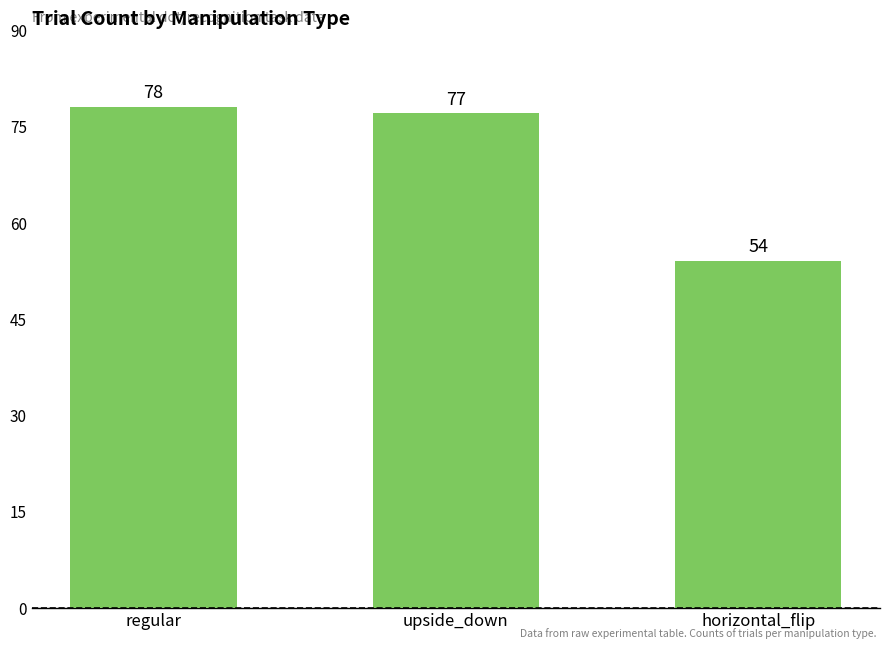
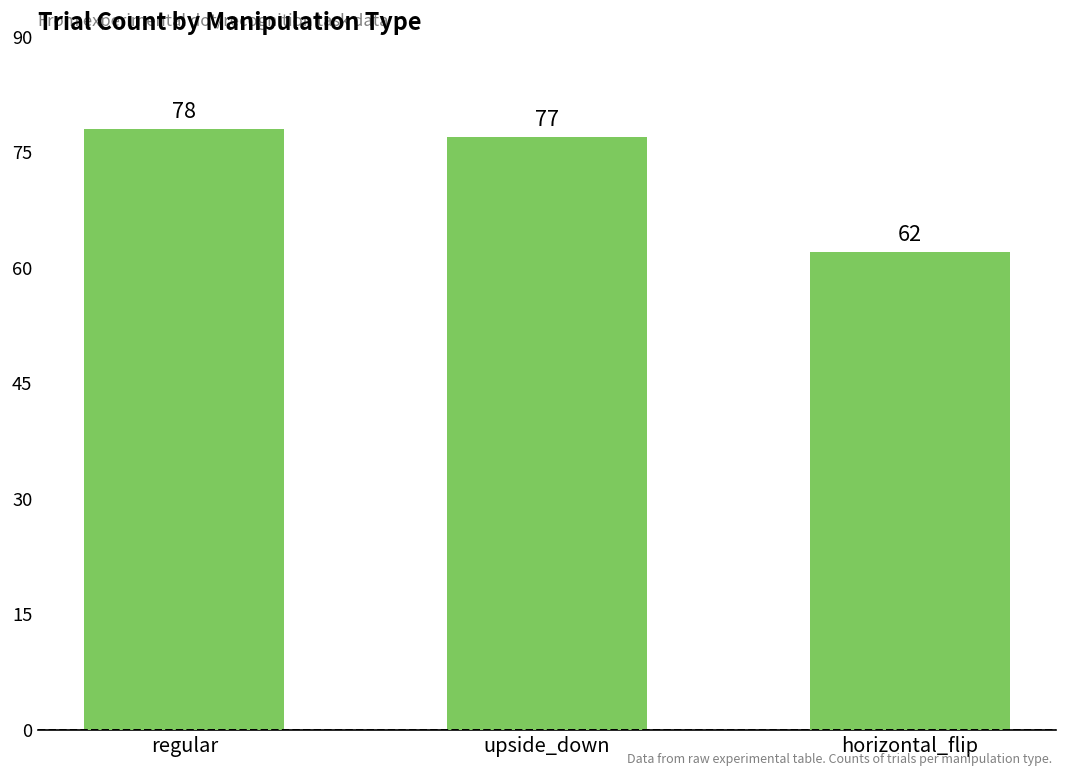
horizontal_flip: 54 -> 62
